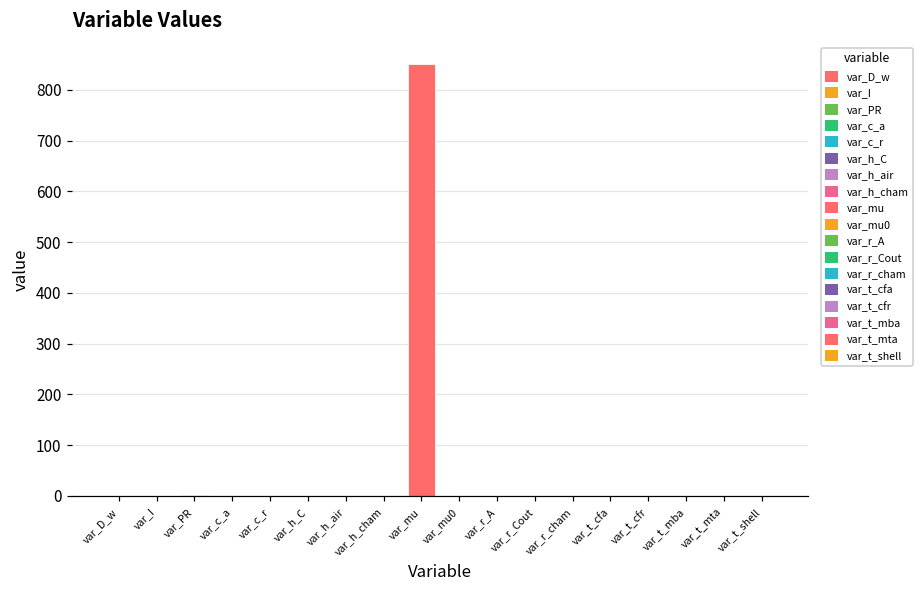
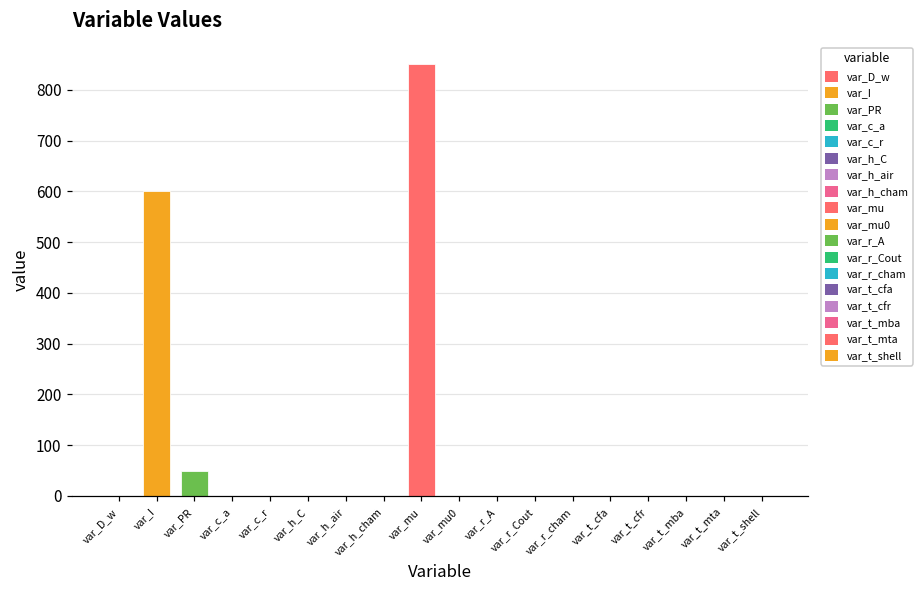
var_I: 0 -> 600
var_PR: 0 -> 50
